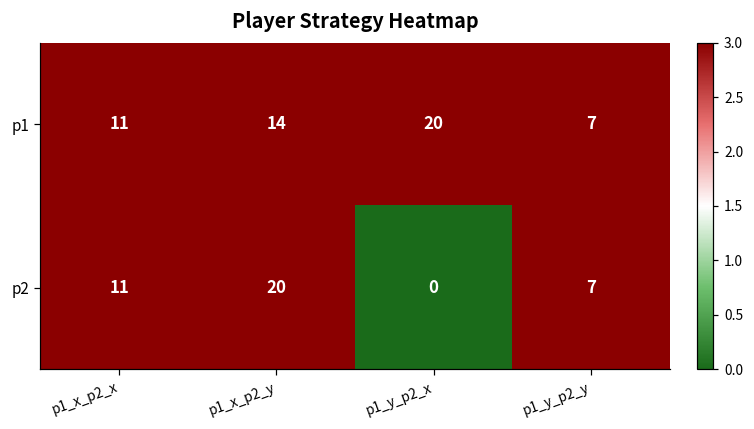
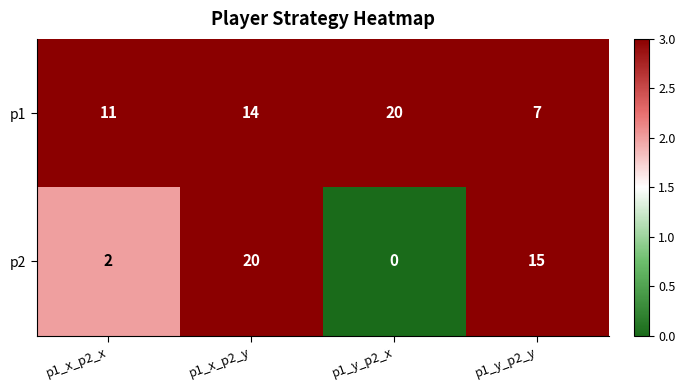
p2, p1_x_p2_x: 11 -> 2
p2, p1_y_p2_y: 7 -> 15
